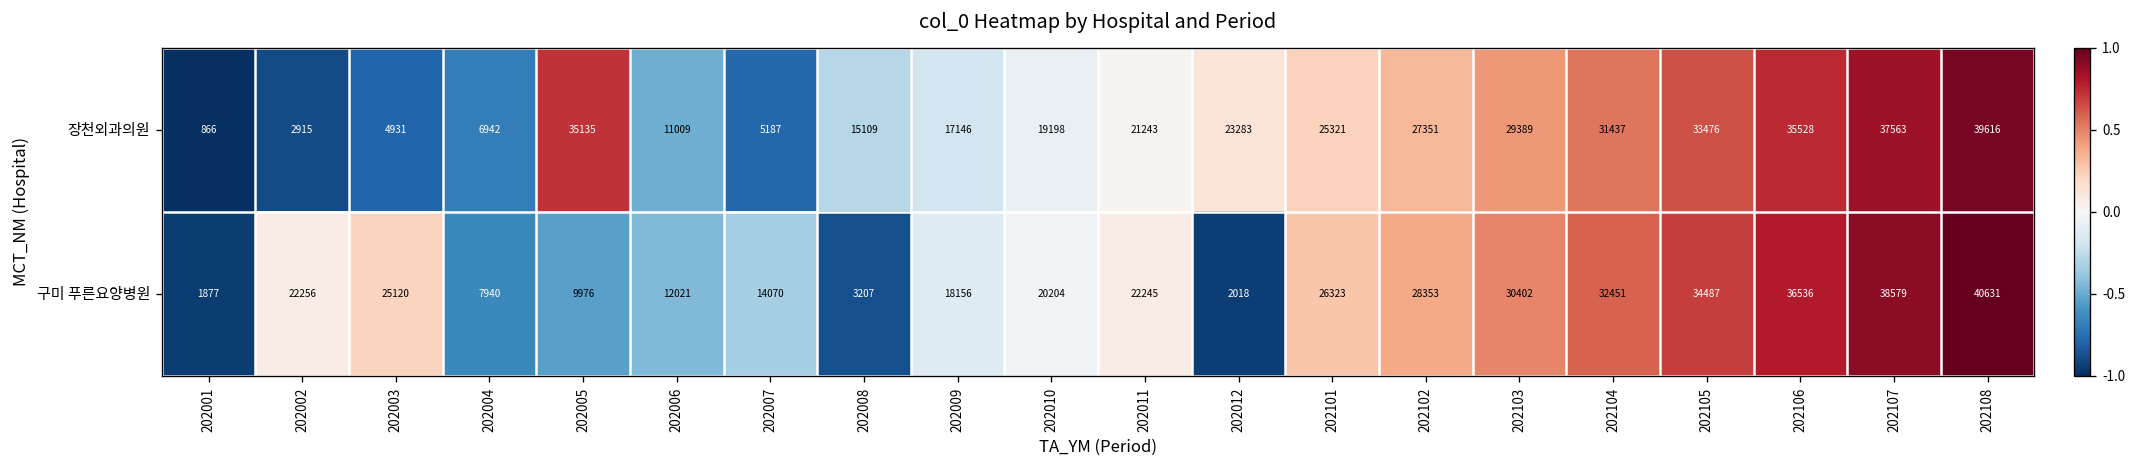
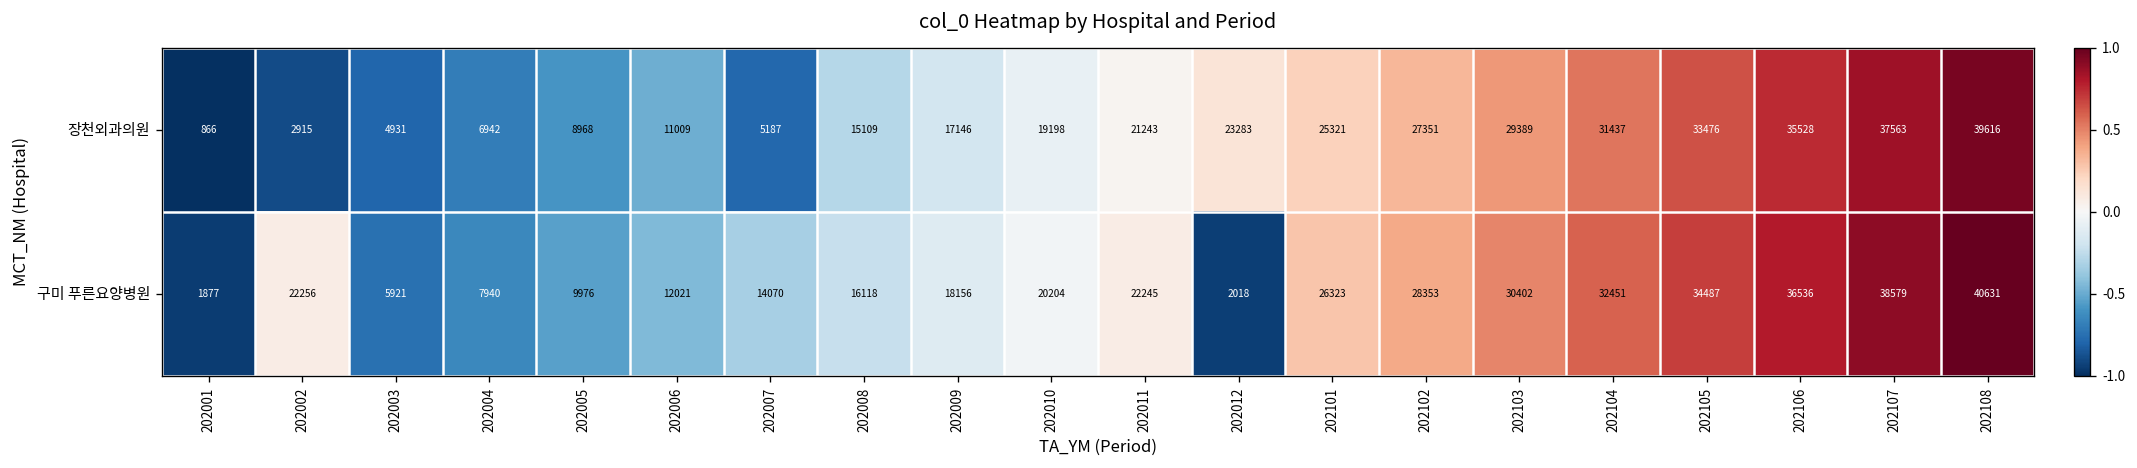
장천외과의원, 202005: 35135 -> 8968
구미 푸른요양병원, 202003: 25120 -> 5921
구미 푸른요양병원, 202008: 3207 -> 16118
